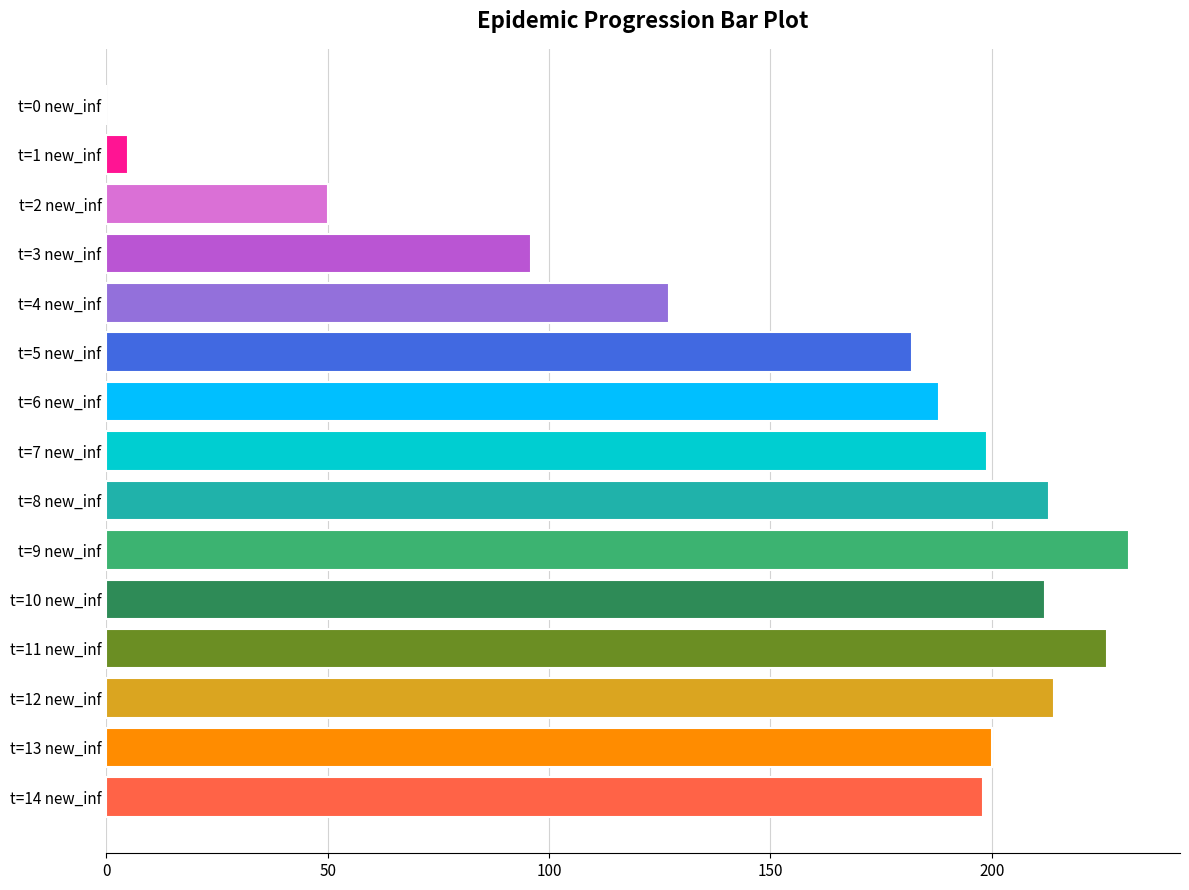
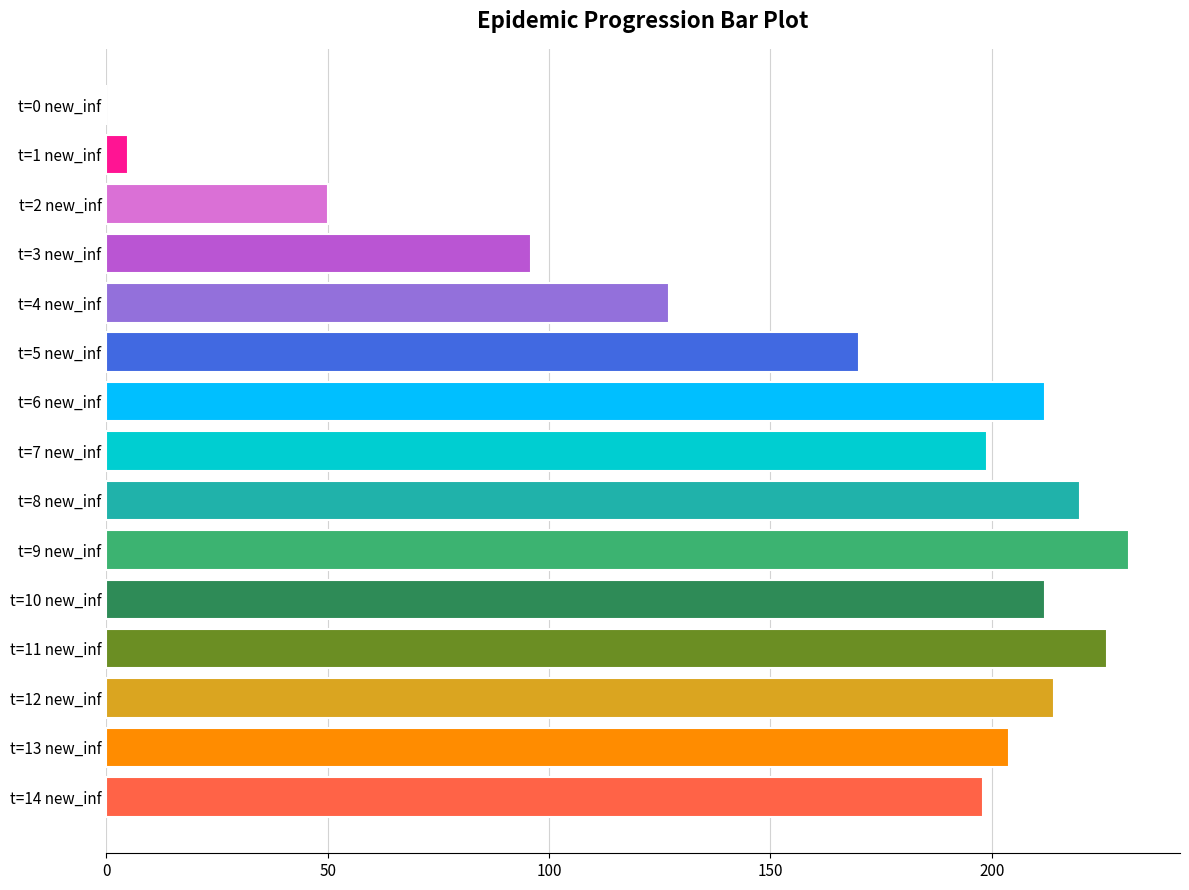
t=5 new_inf: 182 -> 170
t=6 new_inf: 188 -> 212
t=8 new_inf: 213 -> 220
t=13 new_inf: 200 -> 204
